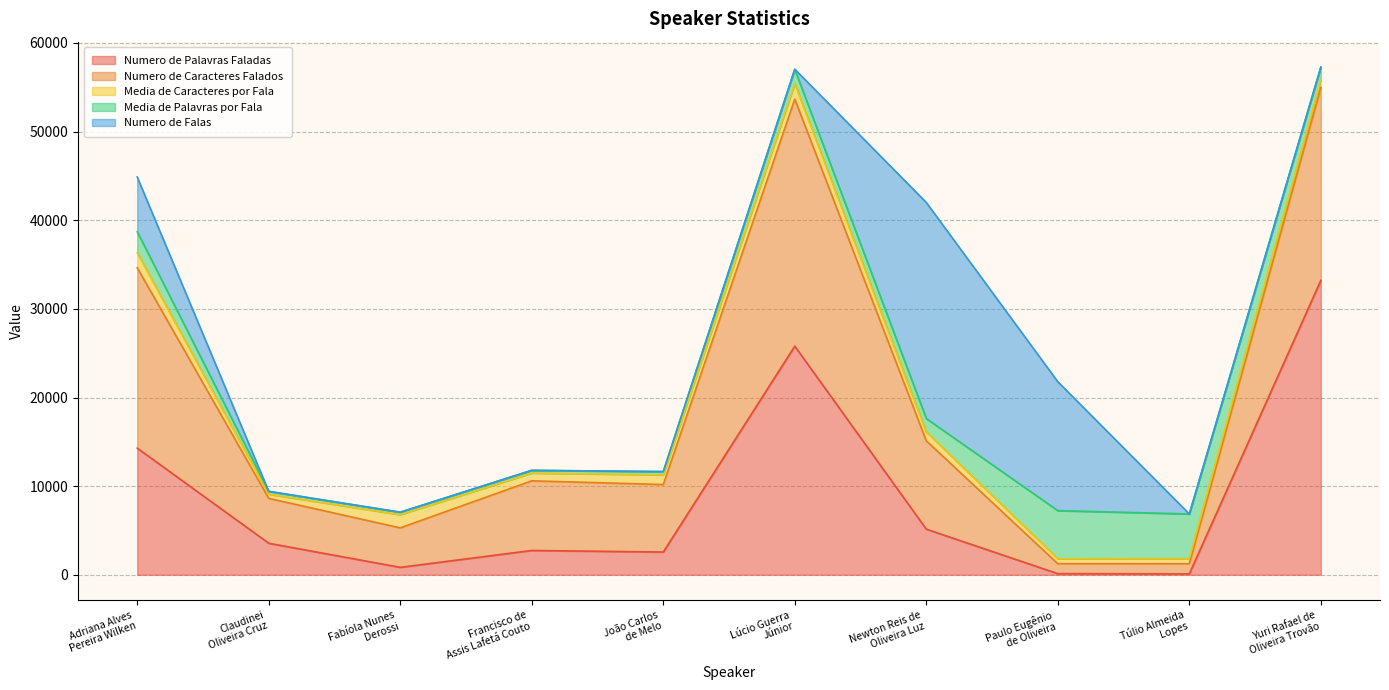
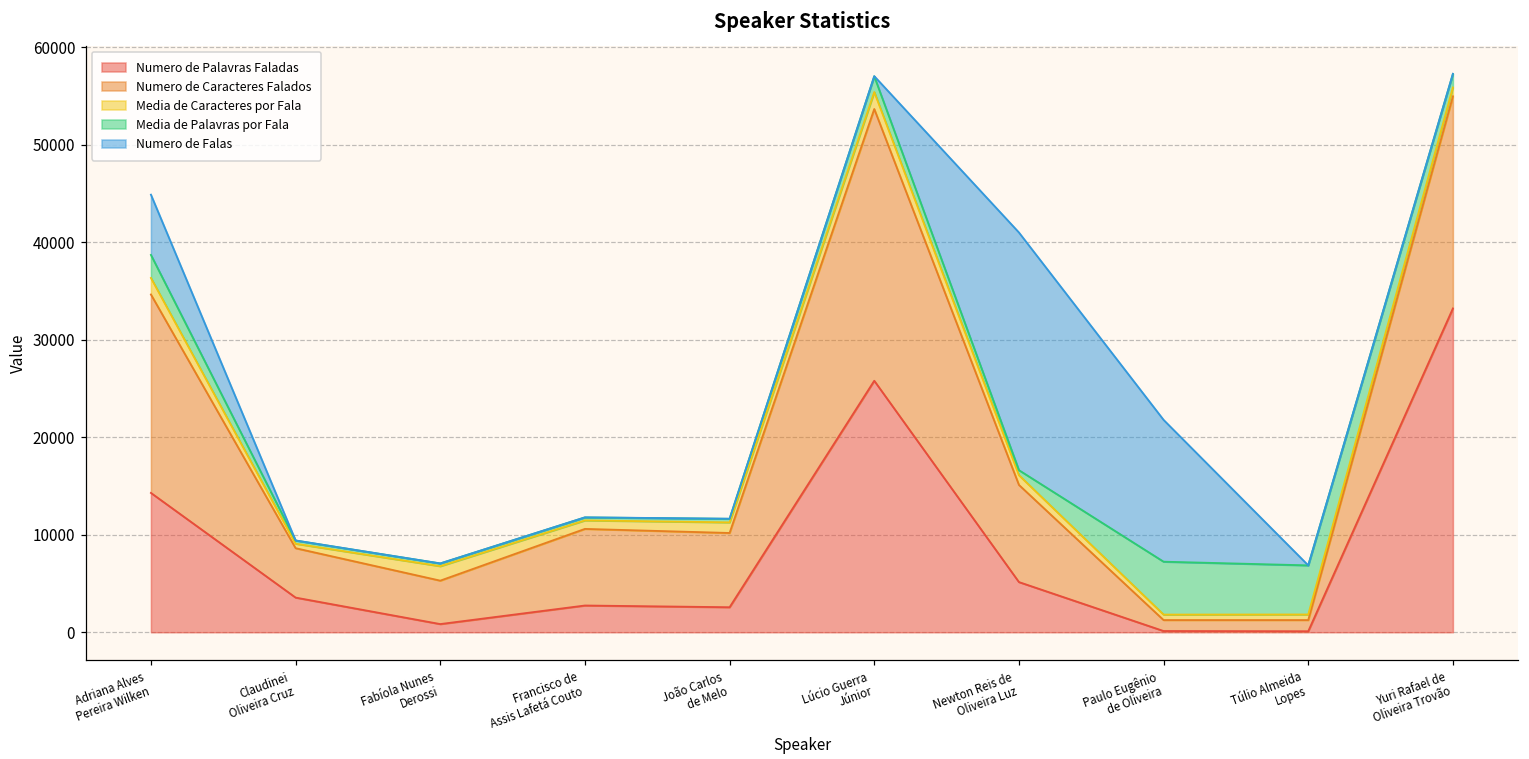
Media de Palavras por Fala, Newton Reis de Oliveira Luz: 2000 -> 1000
